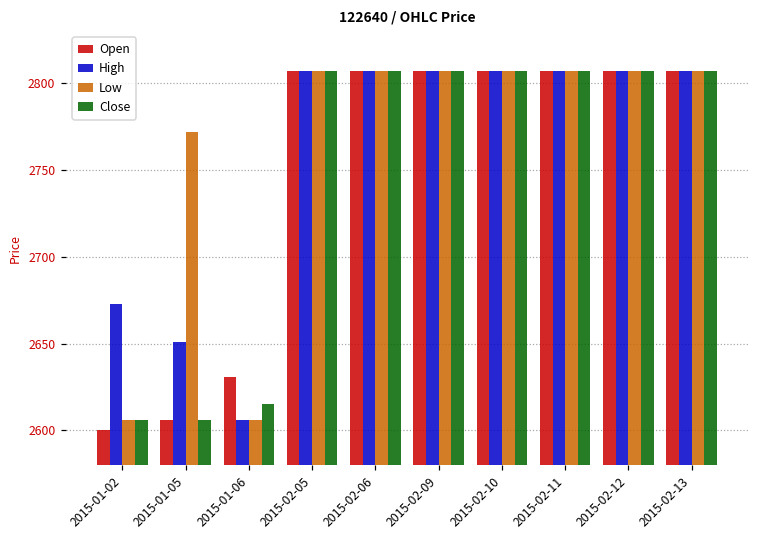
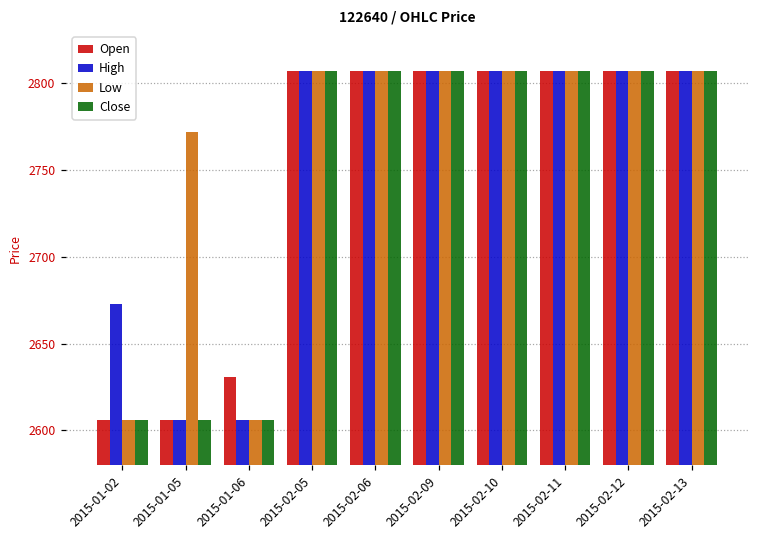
Open, 2015-01-02: 2600 -> 2606
High, 2015-01-05: 2651 -> 2606
Close, 2015-01-06: 2615 -> 2606
